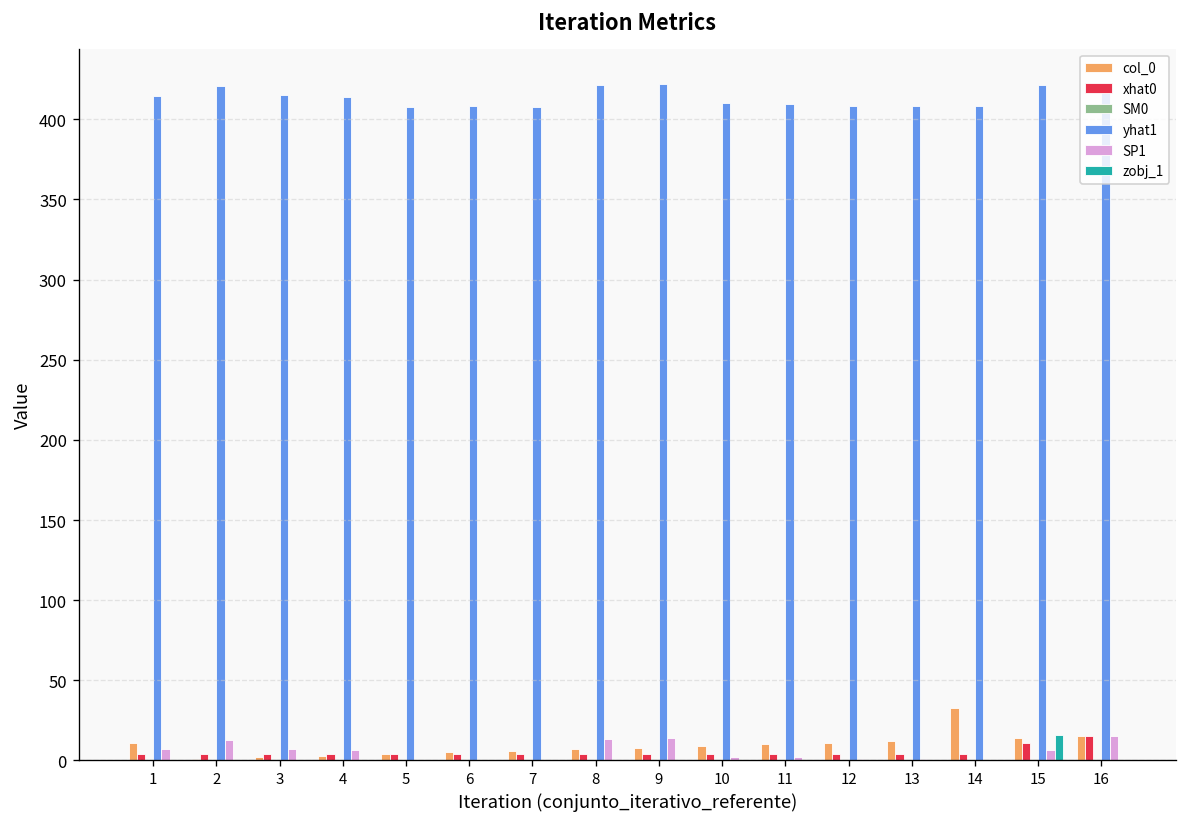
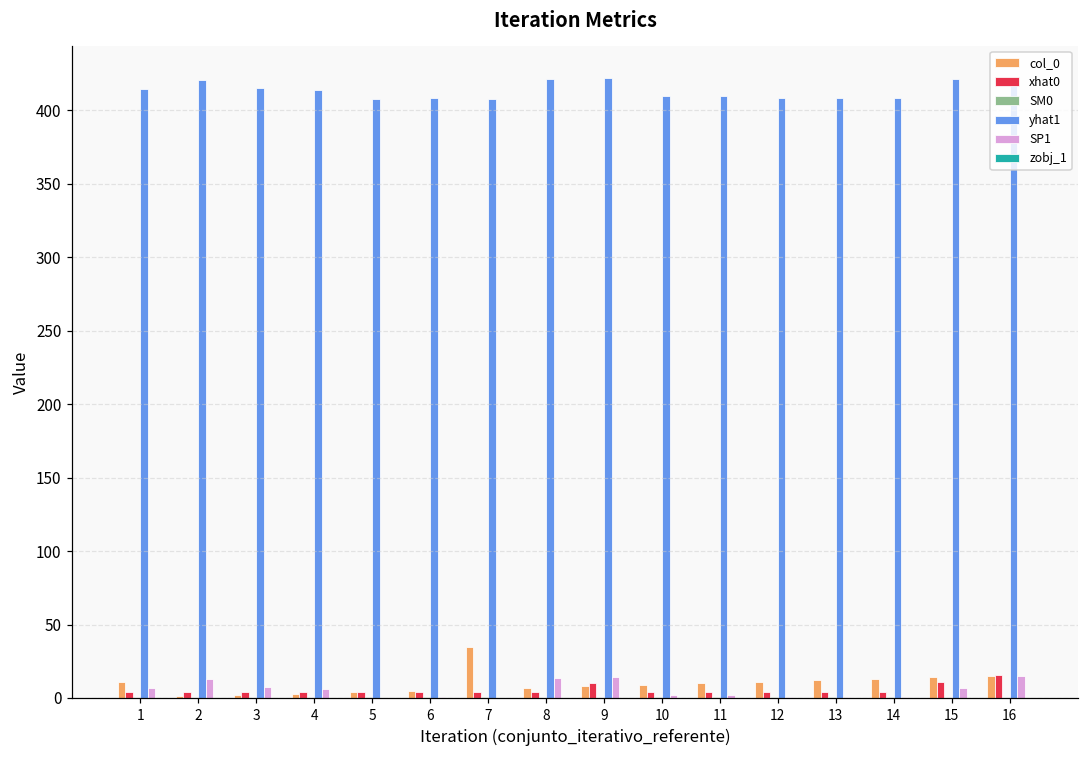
col_0, 7: 6 -> 35
xhat0, 9: 4 -> 11
col_0, 14: 33 -> 13
zobj_1, 15: 16 -> 0
